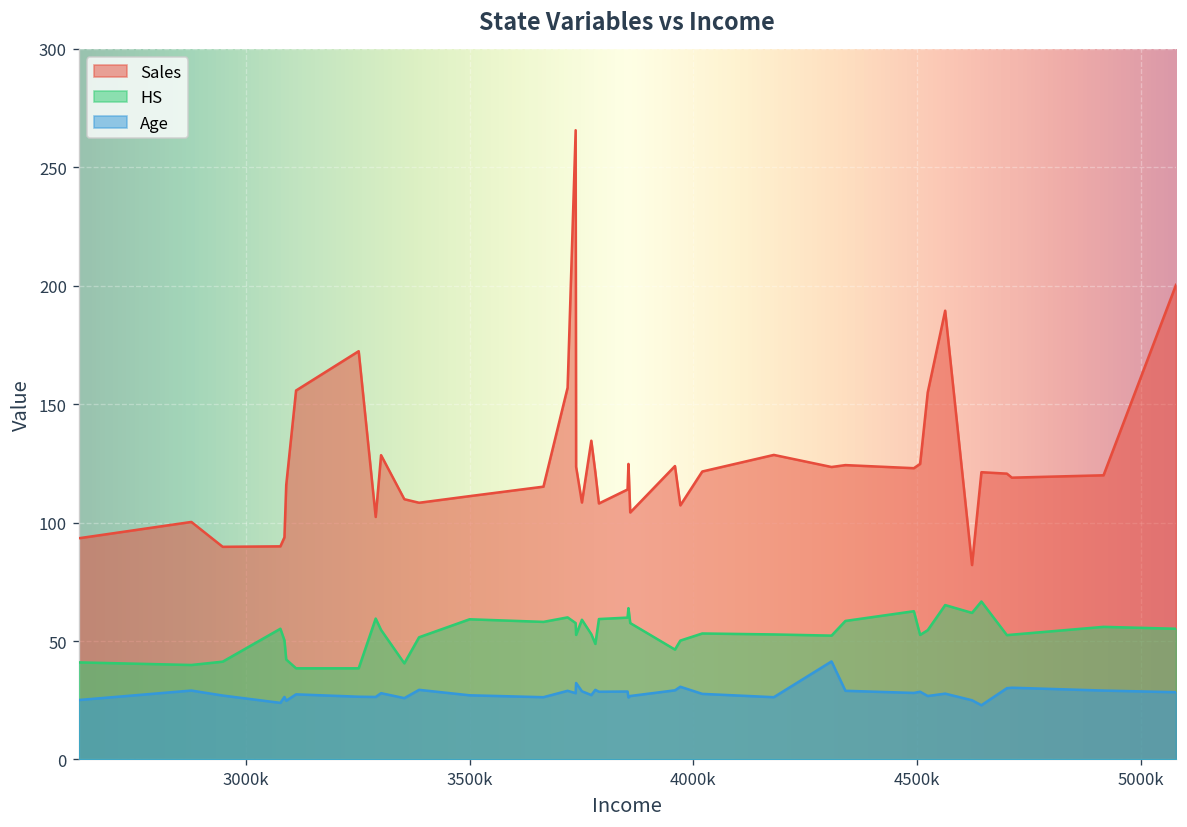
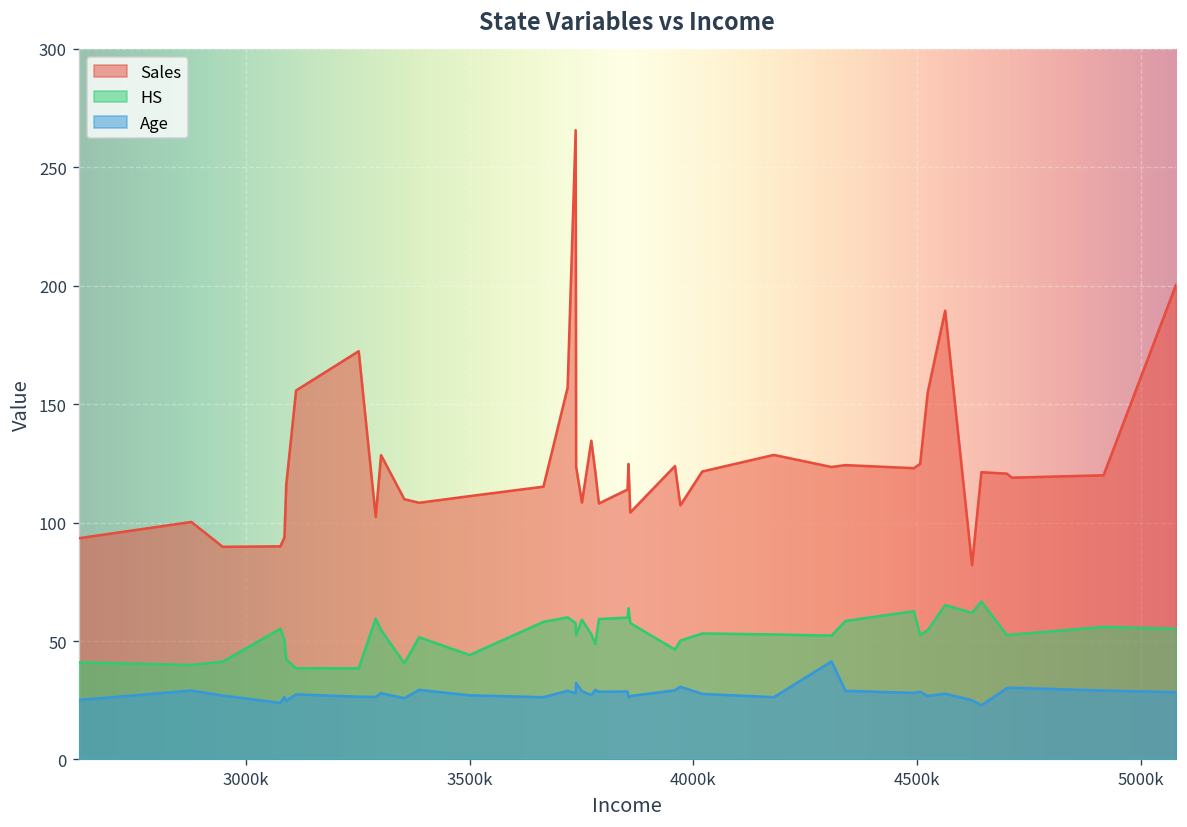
HS, 3500k: 59 -> 44
